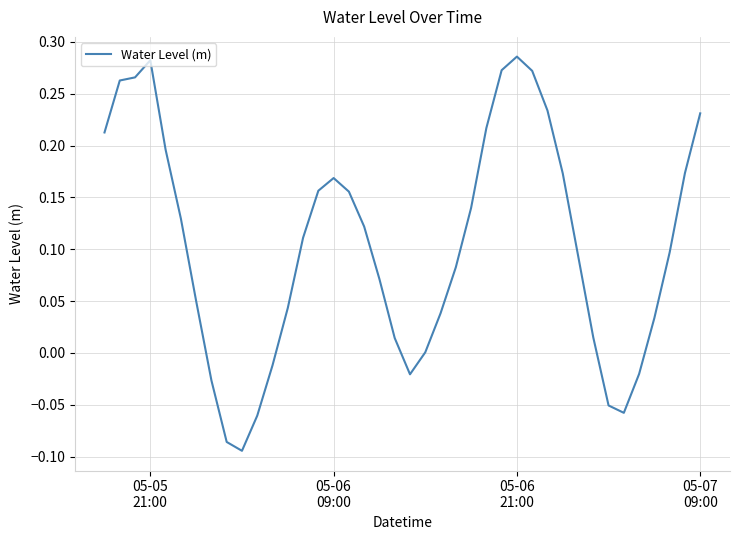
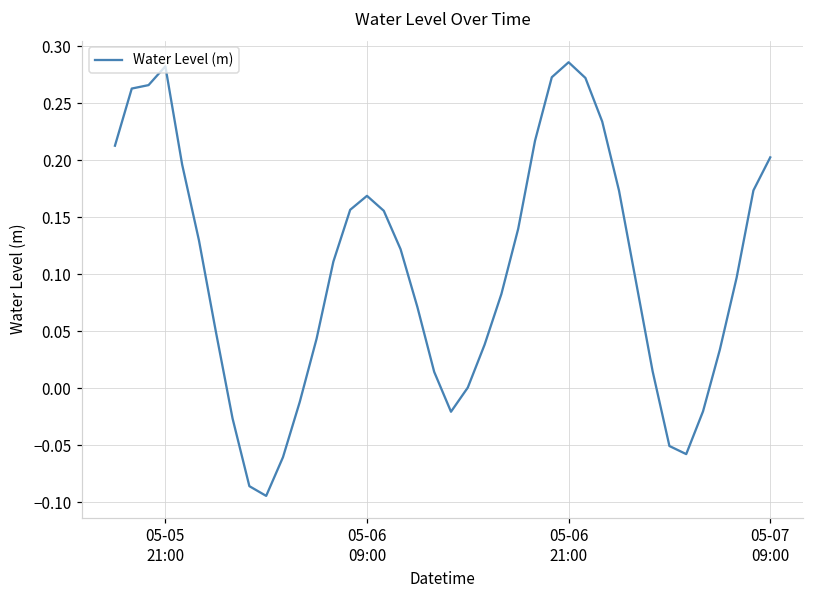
05-07 09:00: 0.231 -> 0.202
